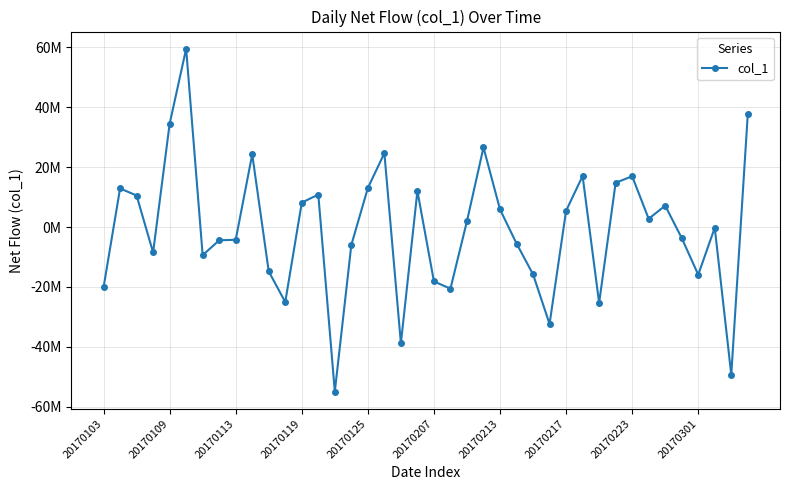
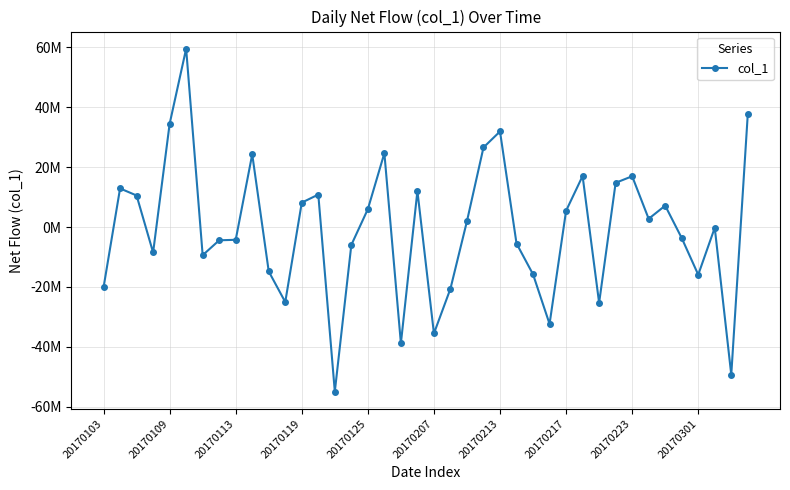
20170125: 13000000 -> 6000000
20170207: -18000000 -> -36000000
20170213: 6000000 -> 32000000
